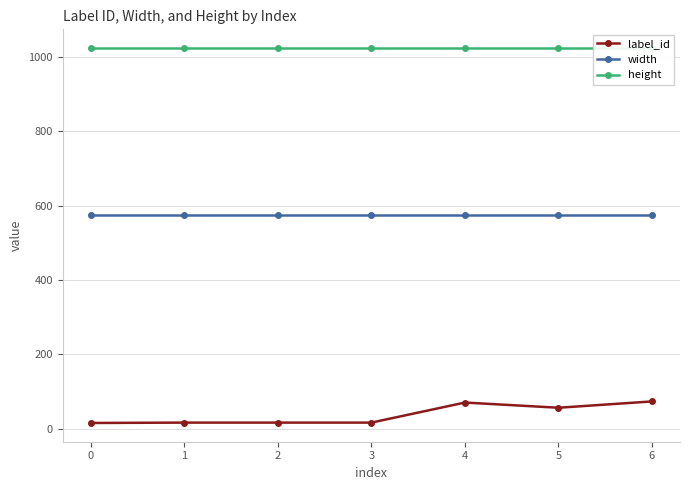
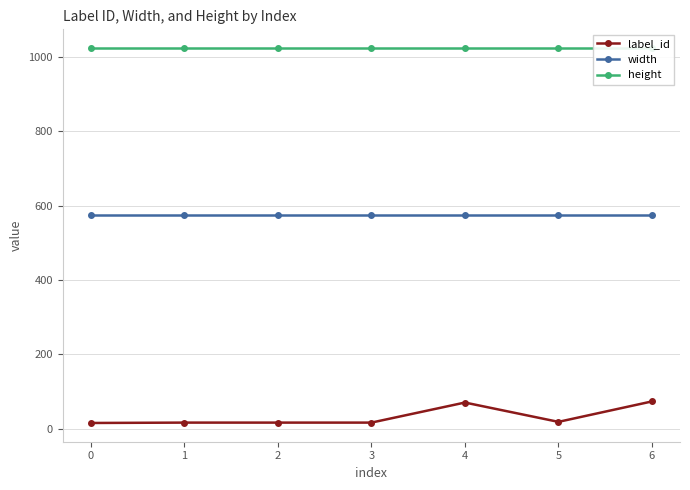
label_id, 5: 60 -> 20
